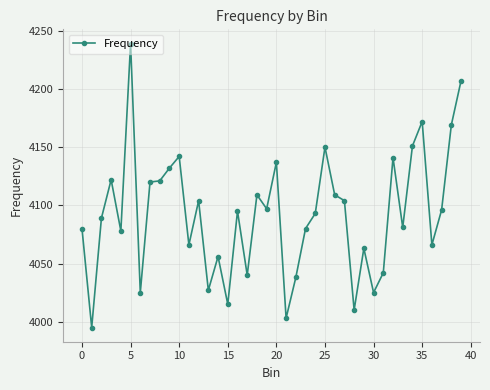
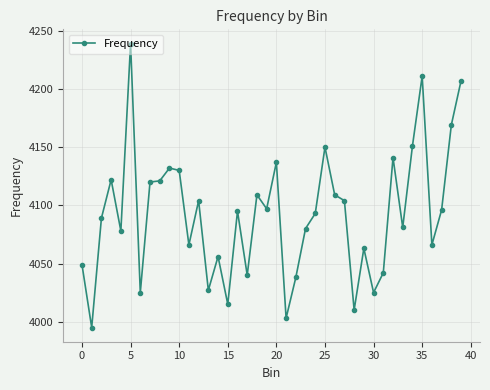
0: 4080 -> 4049
10: 4142 -> 4130
35: 4172 -> 4211
